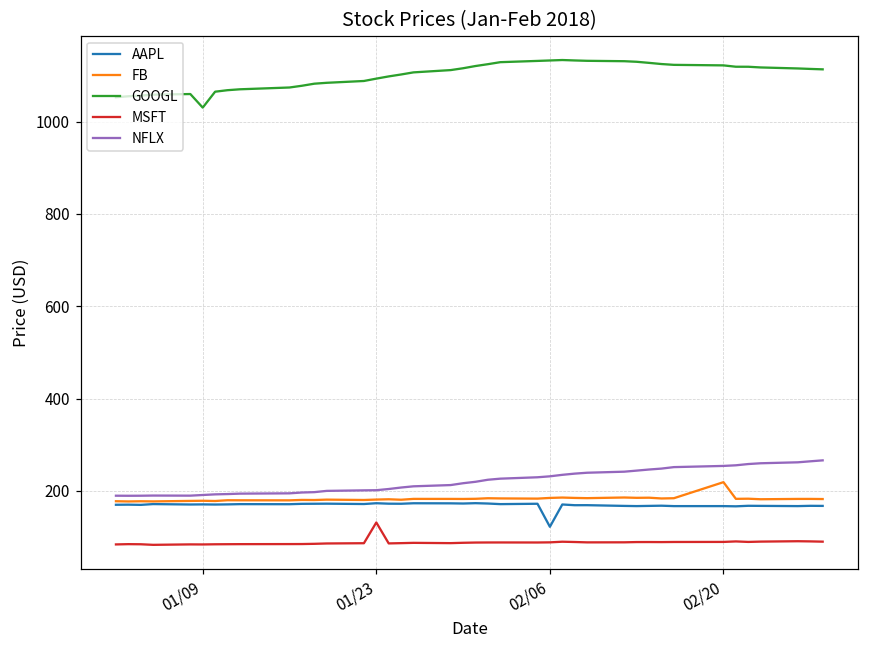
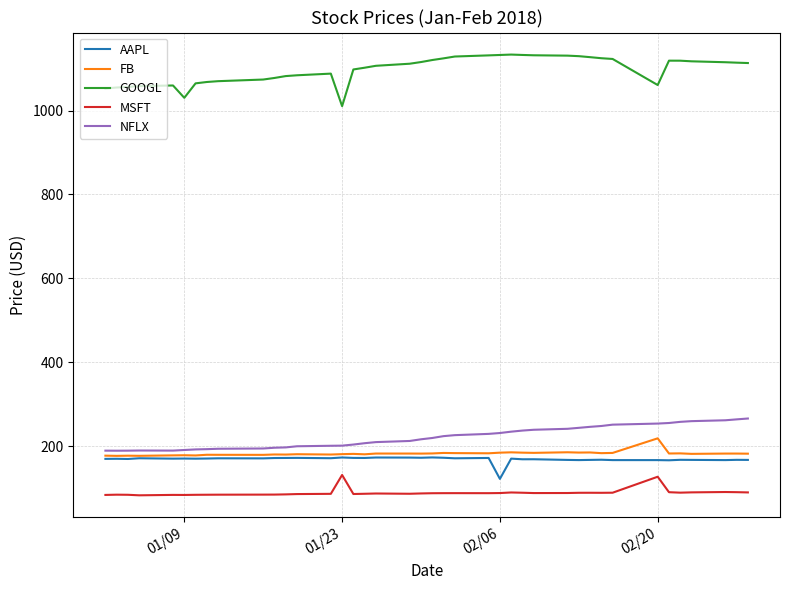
GOOGL, 01/23: 1090 -> 1010
GOOGL, 02/20: 1120 -> 1060
MSFT, 02/20: 90 -> 130
